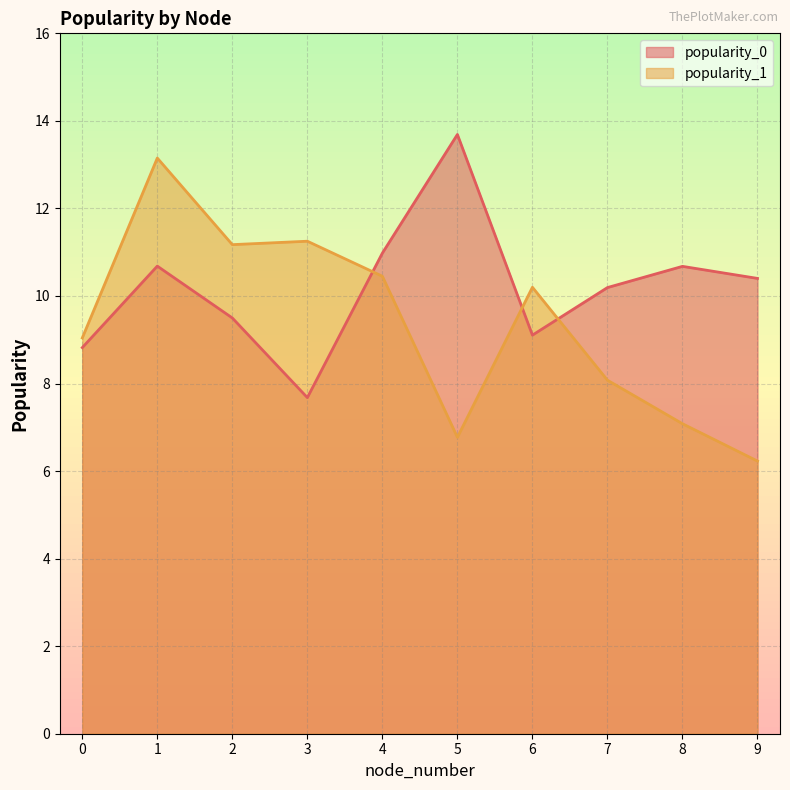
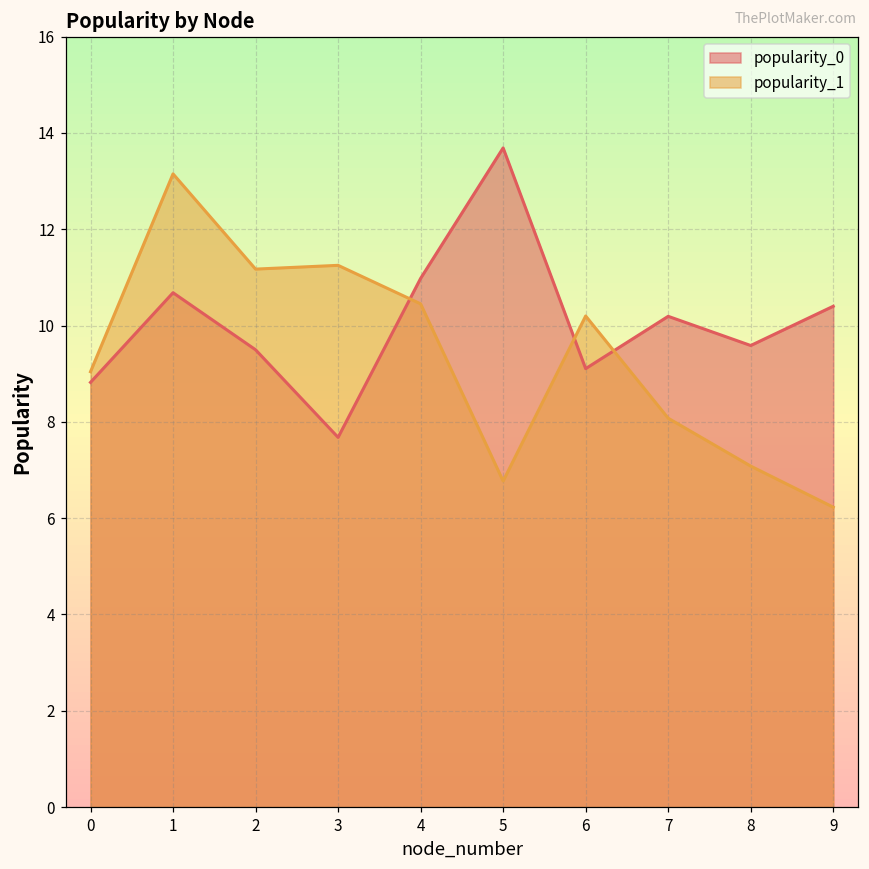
popularity_0, 8: 10.7 -> 9.6
